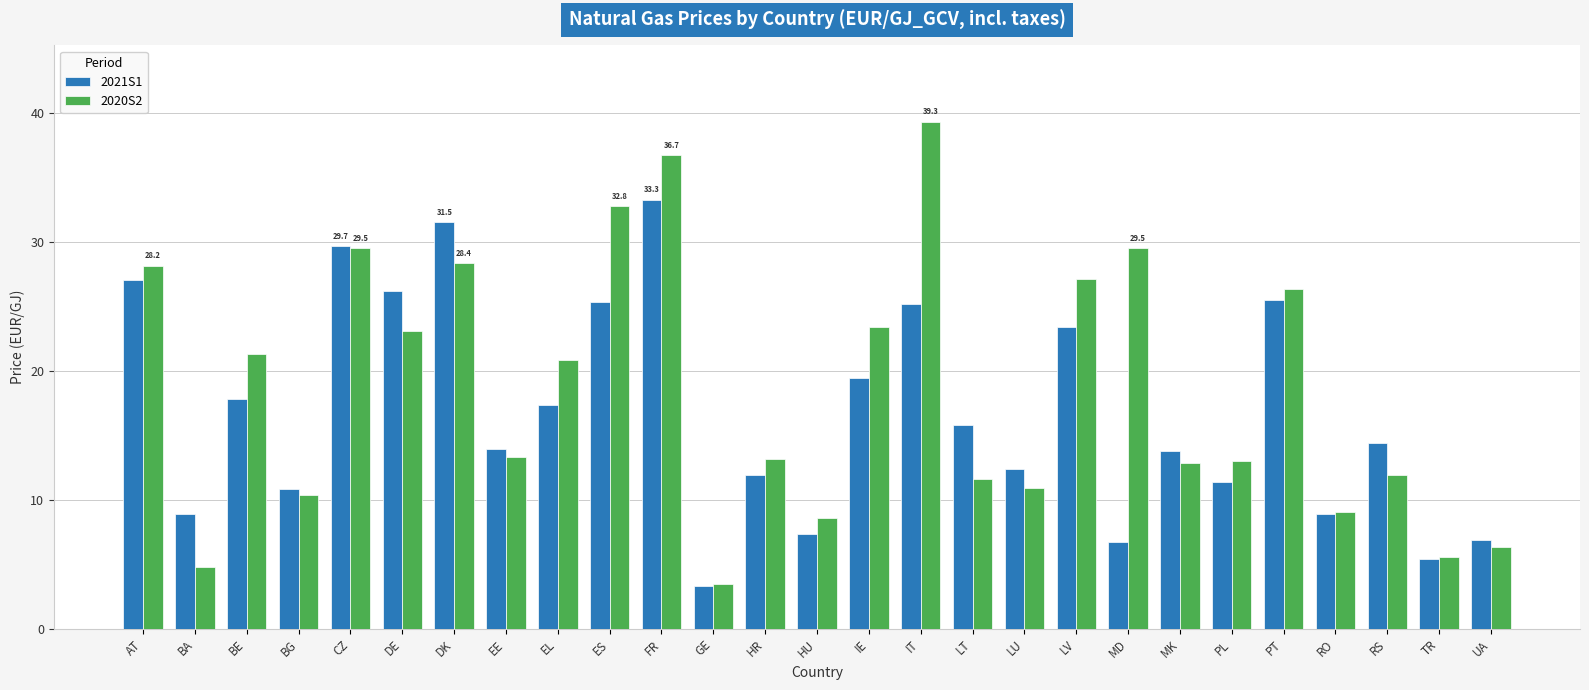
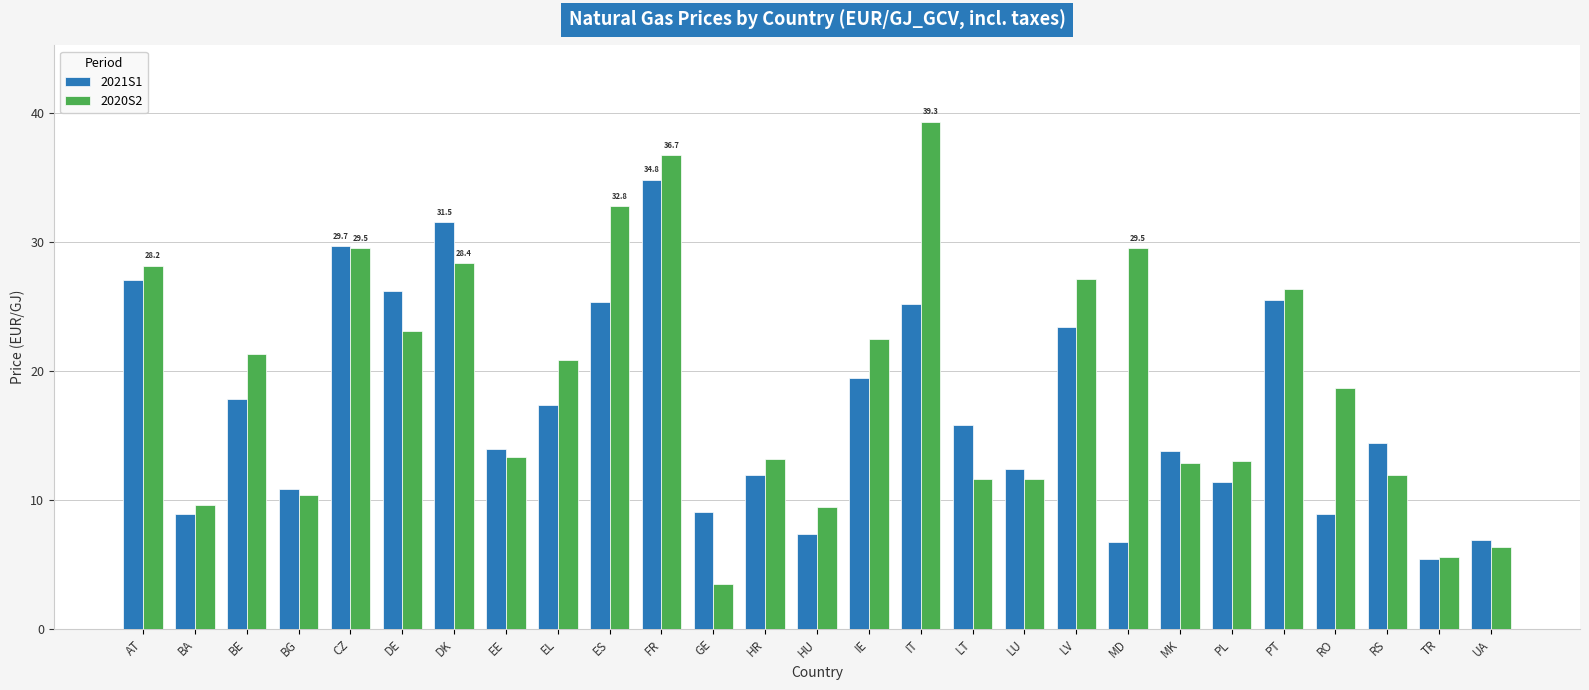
2020S2, BA: 4.8 -> 9.6
2021S1, FR: 33.3 -> 34.8
2021S1, GE: 3.3 -> 9.1
2020S2, HU: 8.6 -> 9.4
2020S2, IE: 23.4 -> 22.4
2020S2, LU: 10.9 -> 11.6
2020S2, RO: 9.1 -> 18.7
